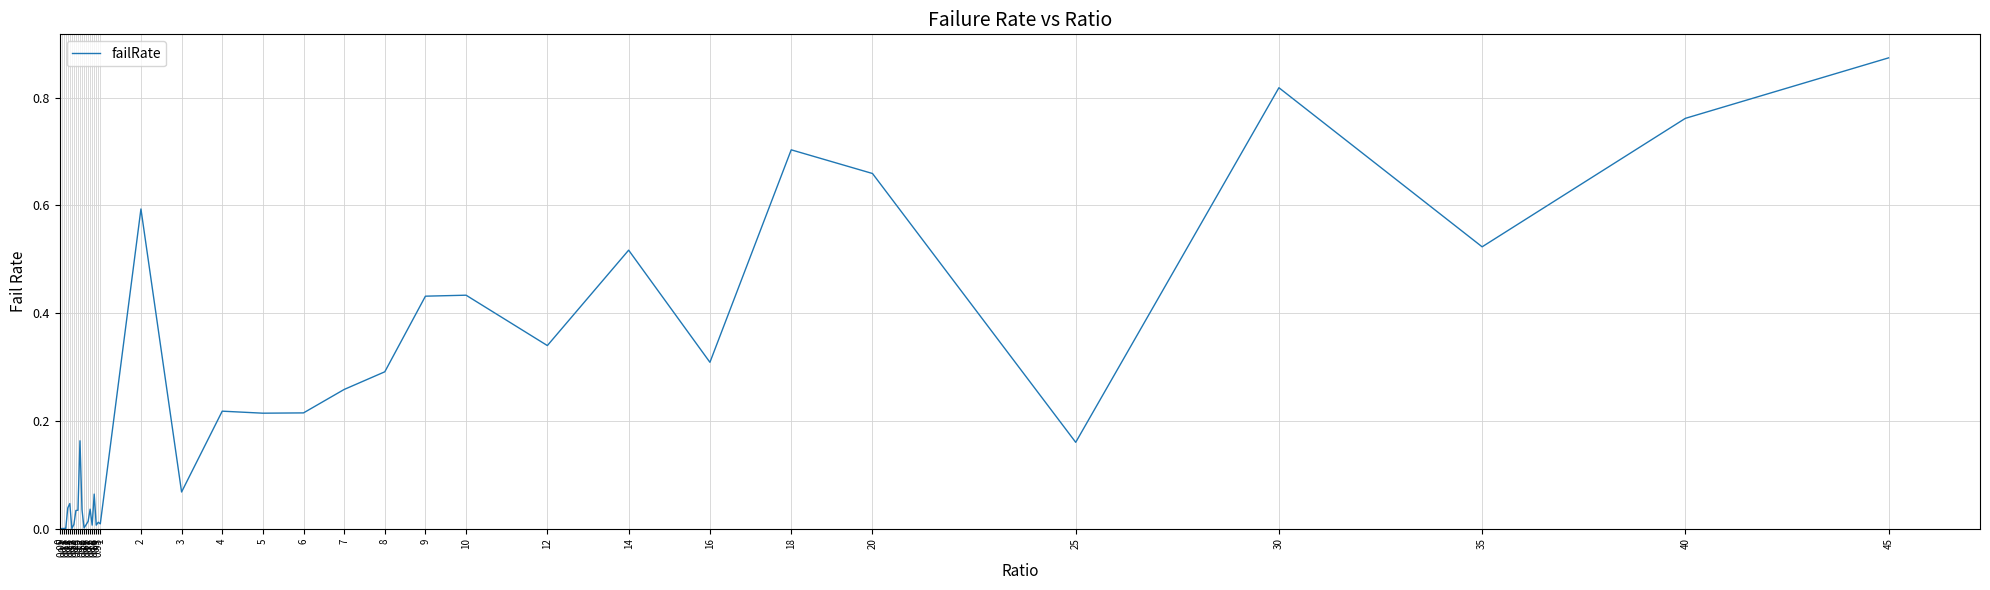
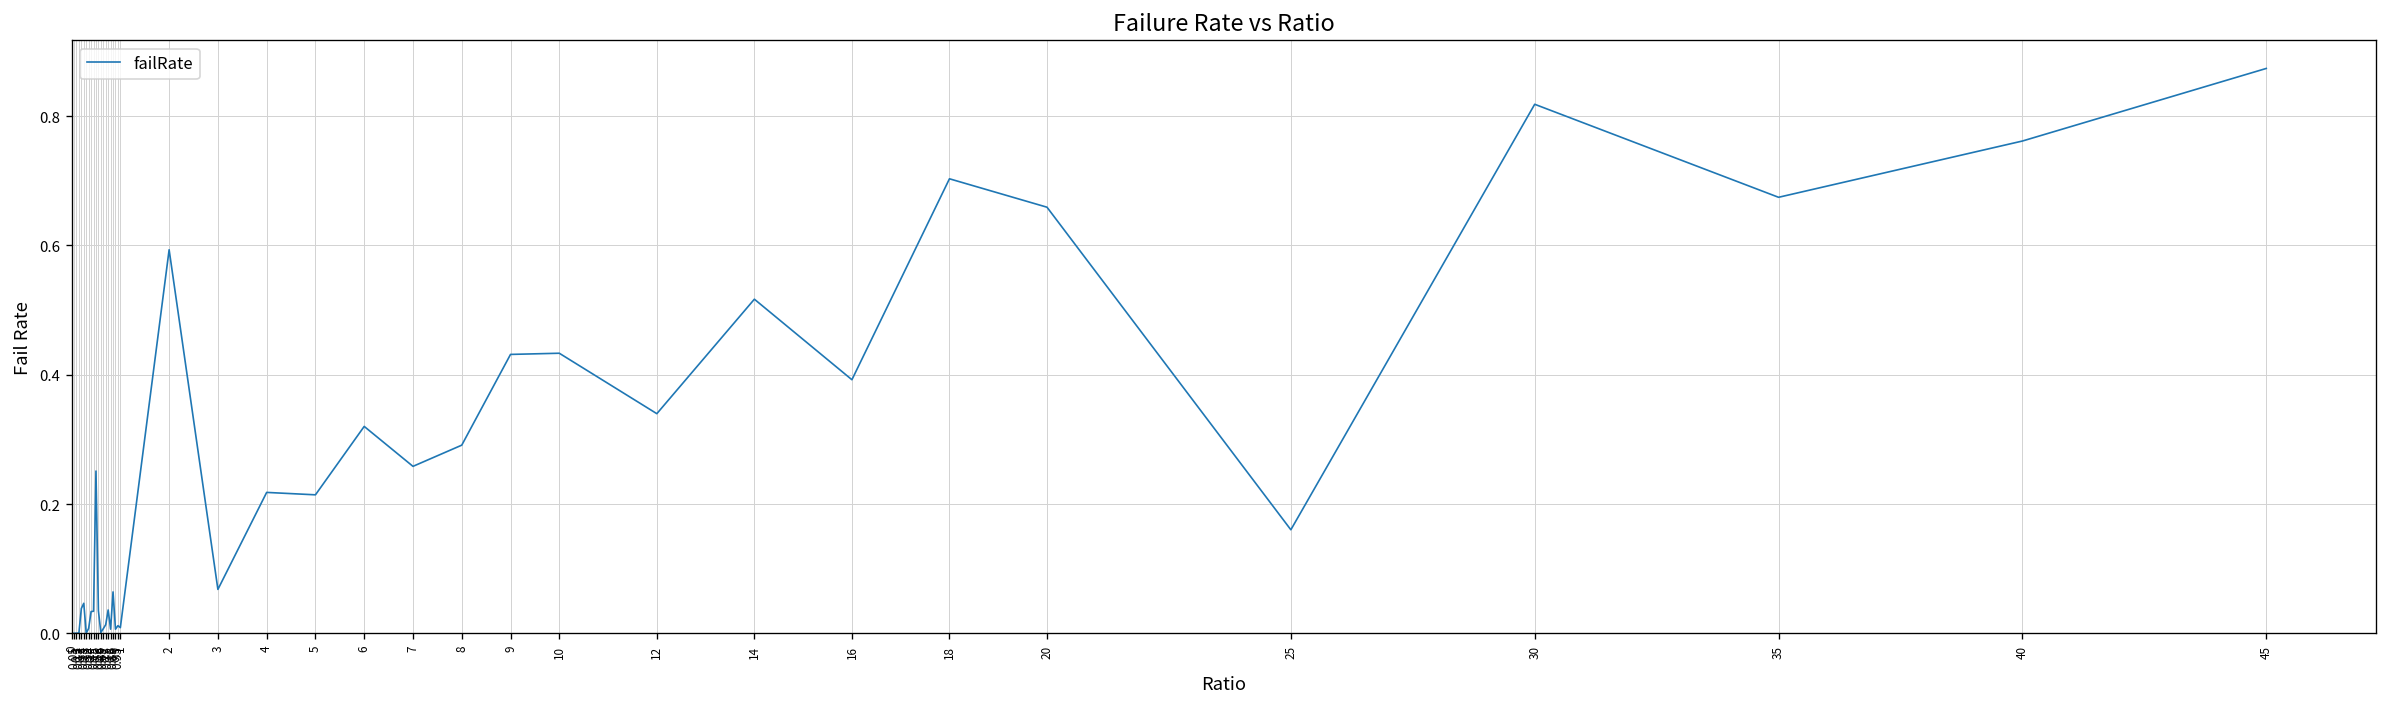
0.5: 0.16 -> 0.25
6: 0.21 -> 0.32
16: 0.31 -> 0.39
35: 0.52 -> 0.67
